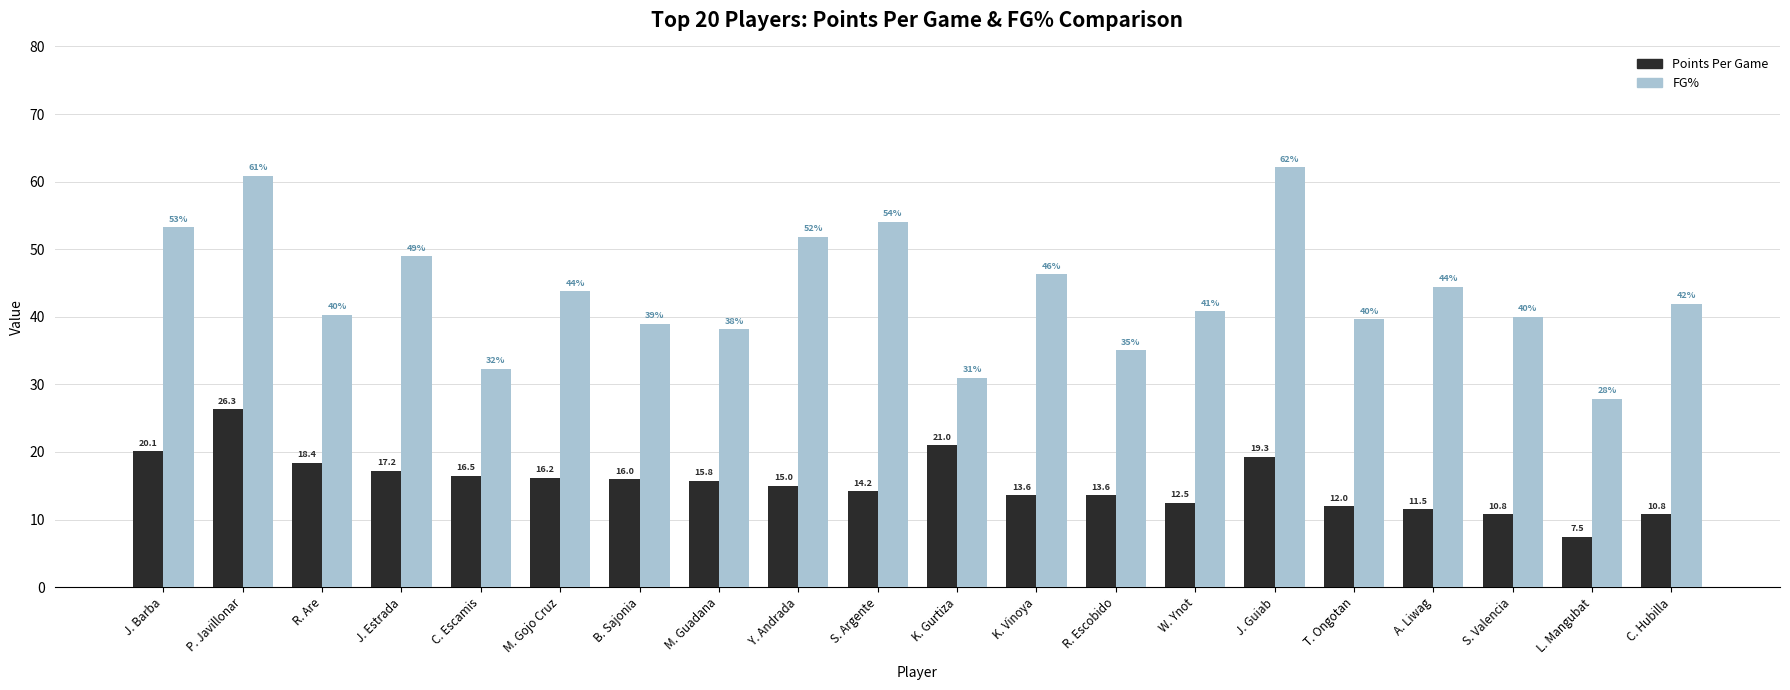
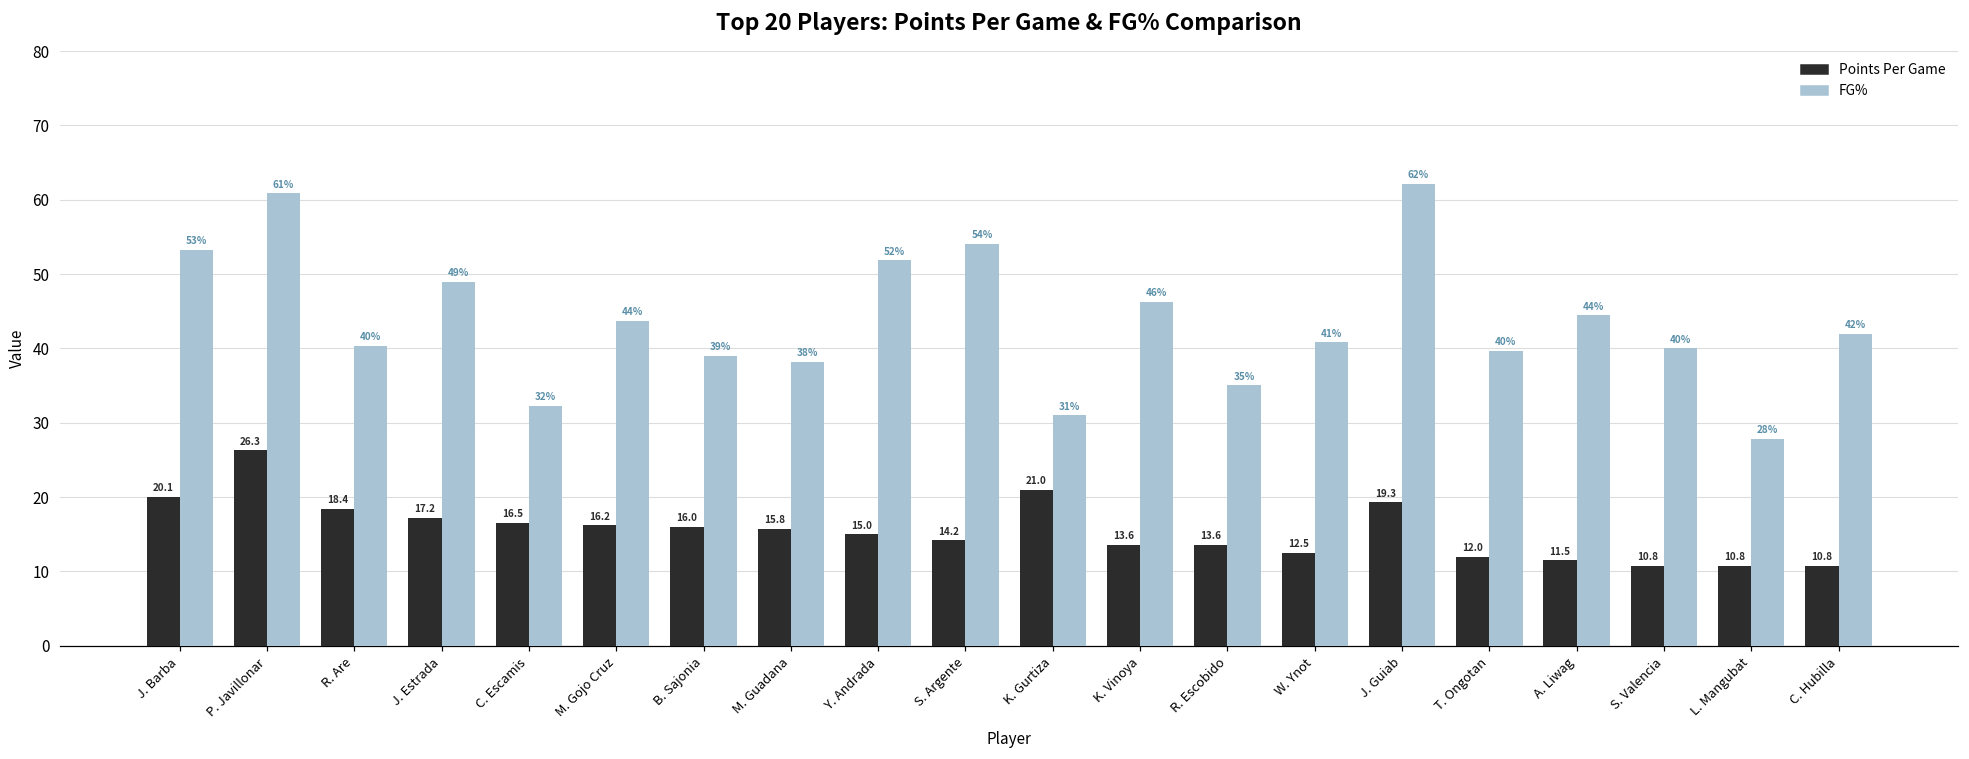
Points Per Game, L. Mangubat: 7.5 -> 10.8
